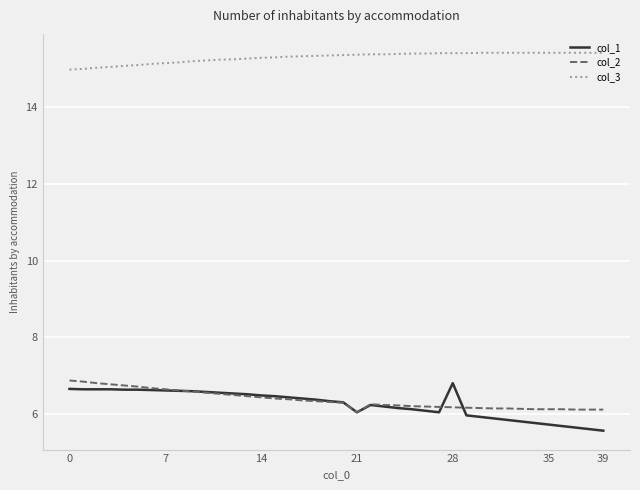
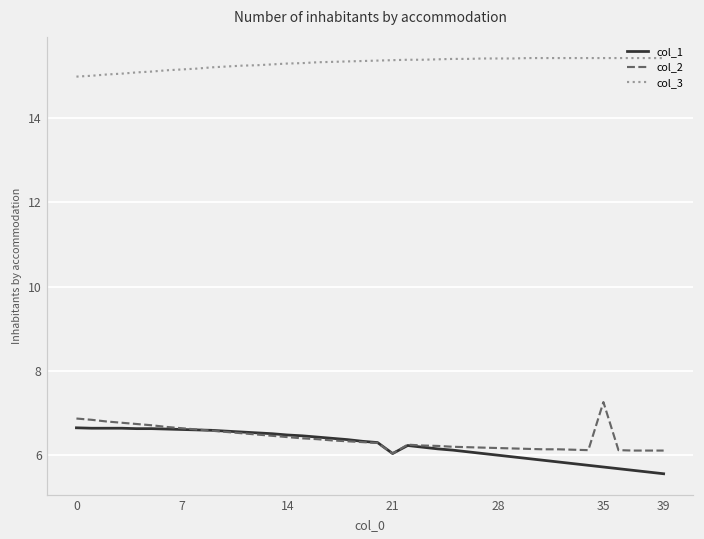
col_1, 28: 6.8 -> 6.0
col_2, 35: 6.1 -> 7.3
